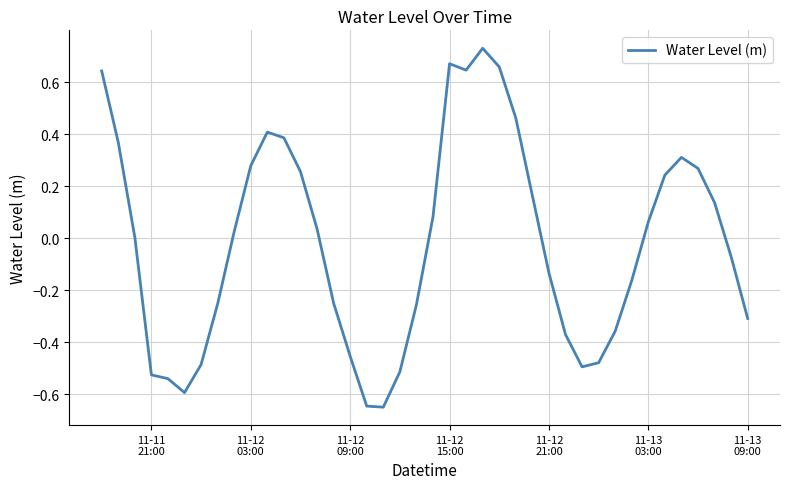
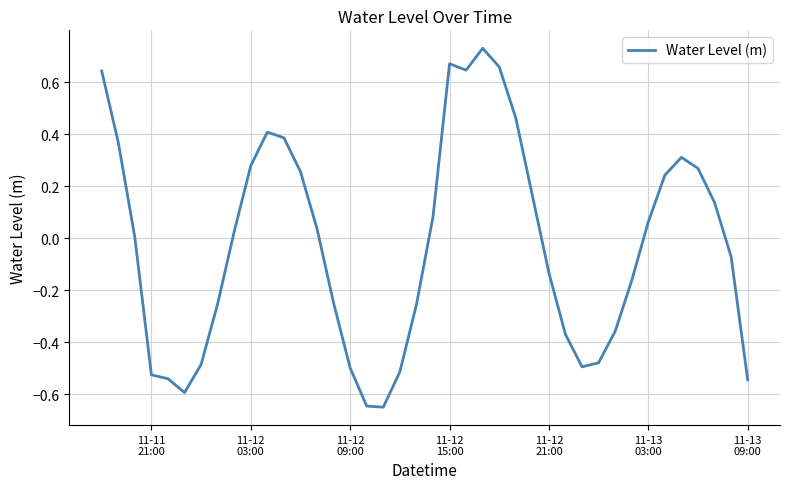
11-12 09:00: -0.45 -> -0.50
11-13 09:00: -0.31 -> -0.54
